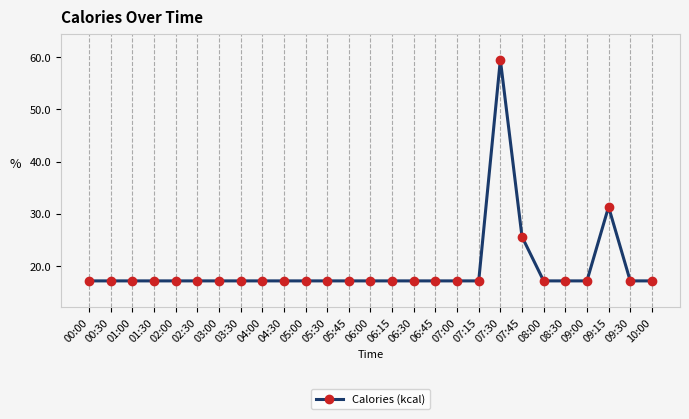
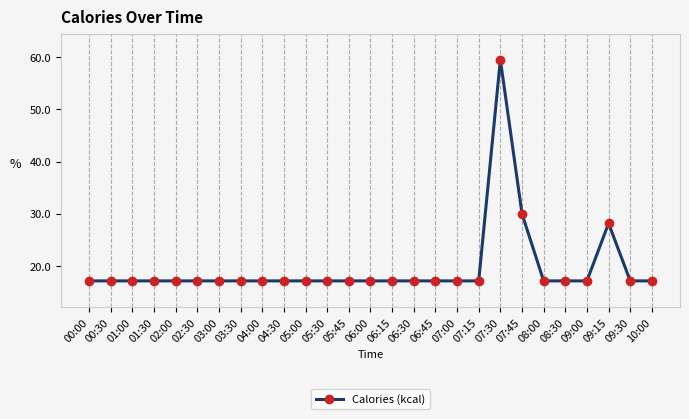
07:45: 26 -> 30
09:15: 31 -> 28
